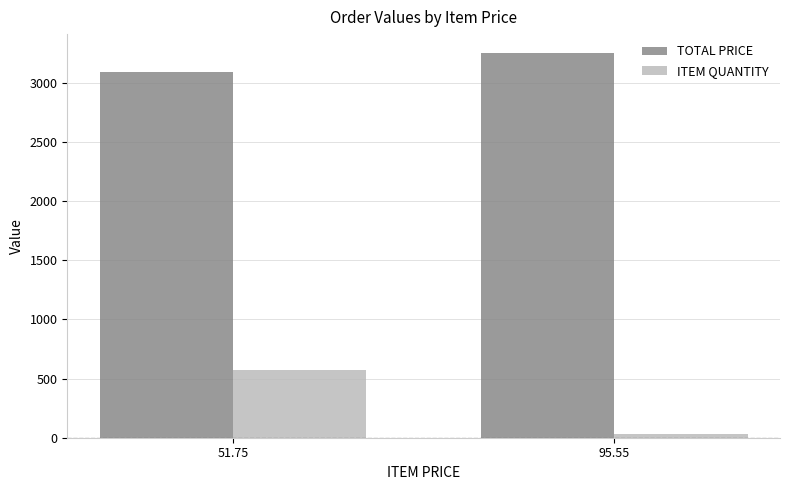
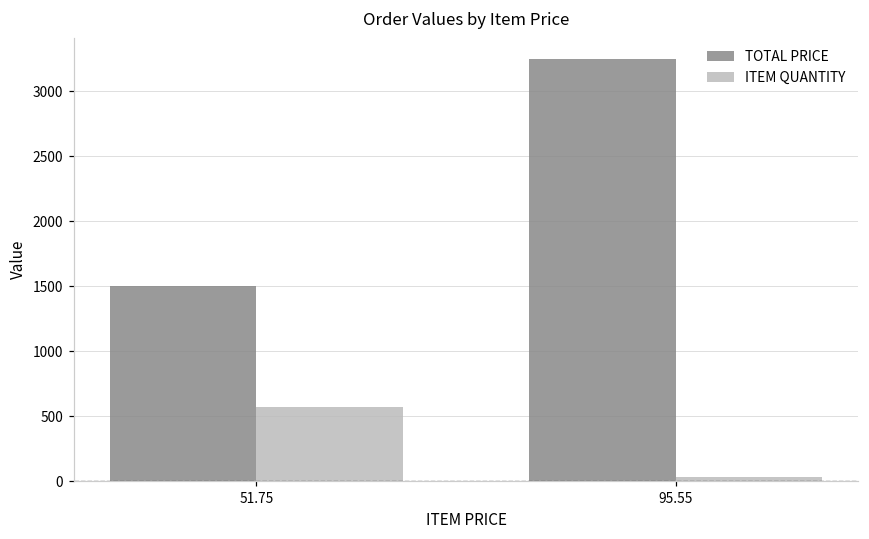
TOTAL PRICE, 51.75: 3090 -> 1500
